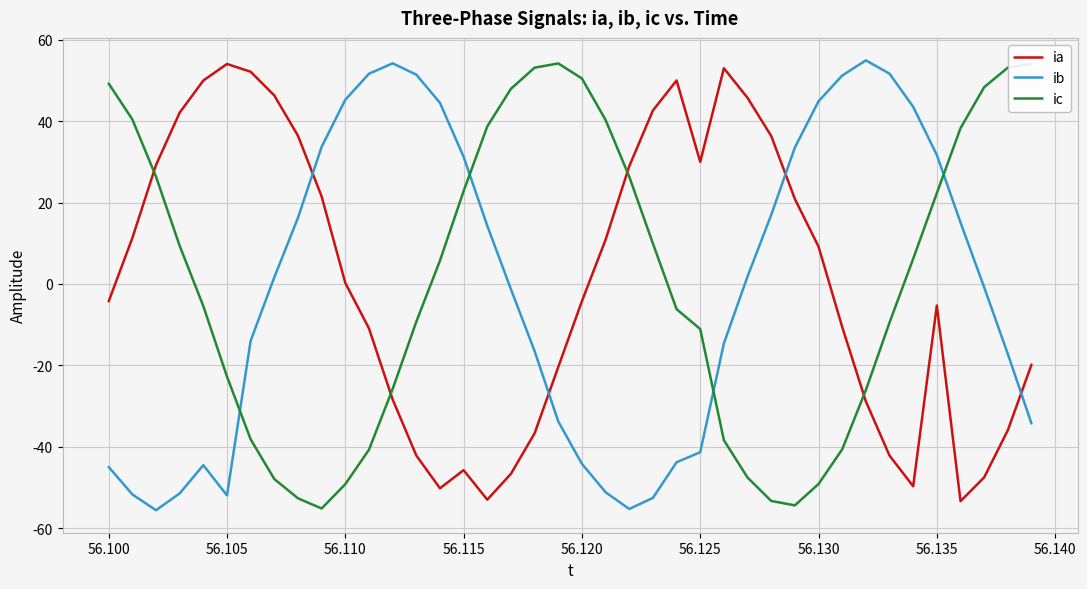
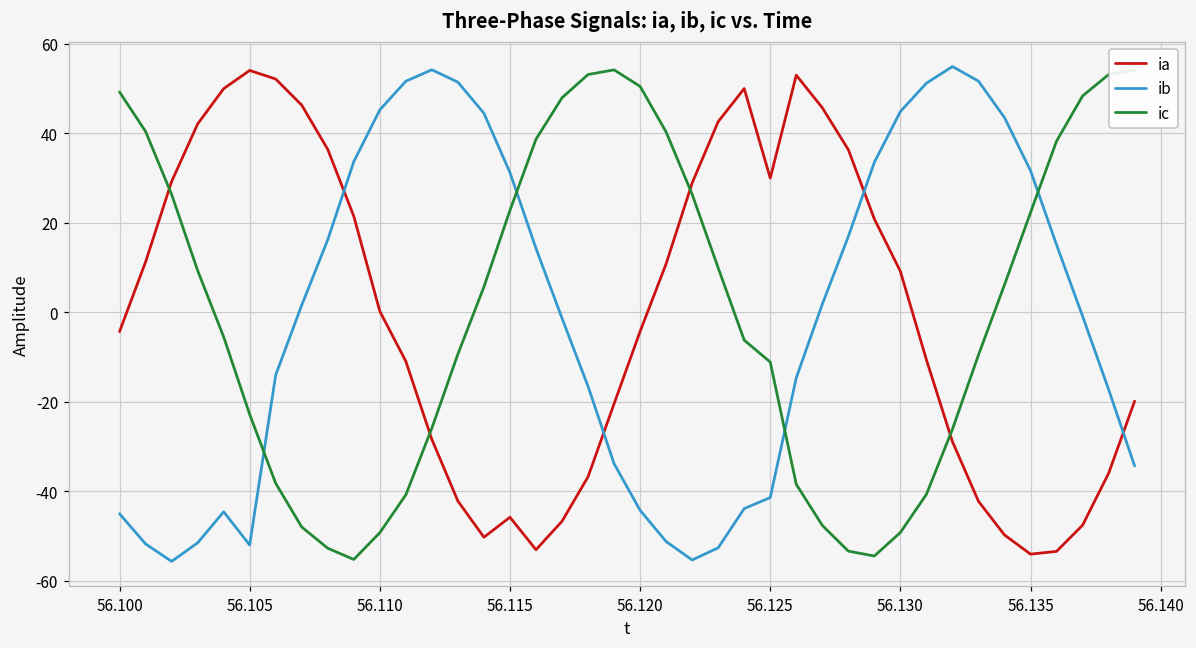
ia, 56.135: -5 -> -54
